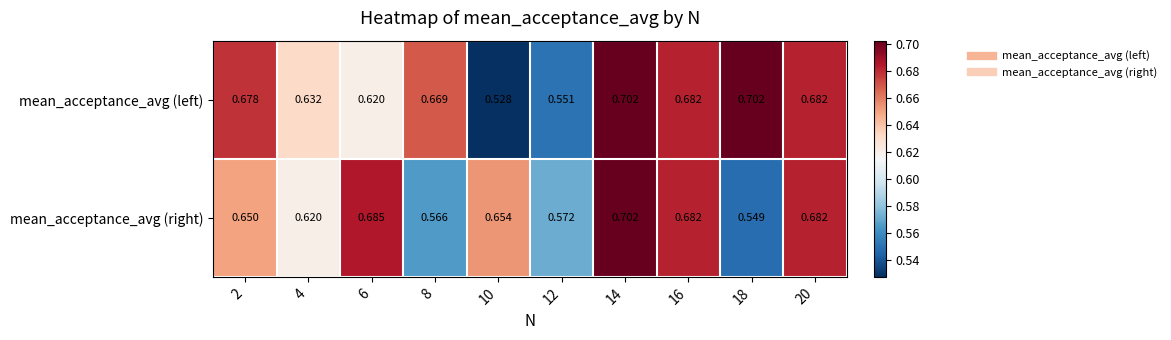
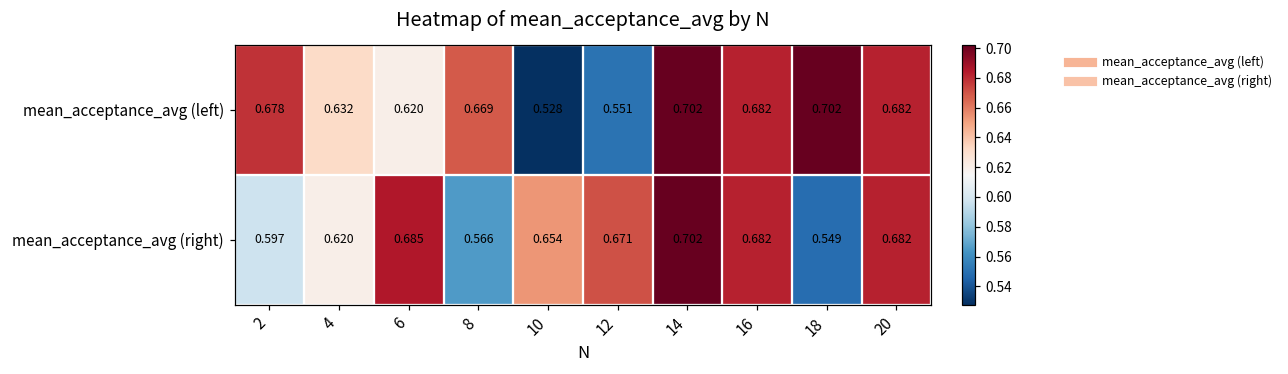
mean_acceptance_avg (right), 2: 0.650 -> 0.597
mean_acceptance_avg (right), 12: 0.572 -> 0.671
